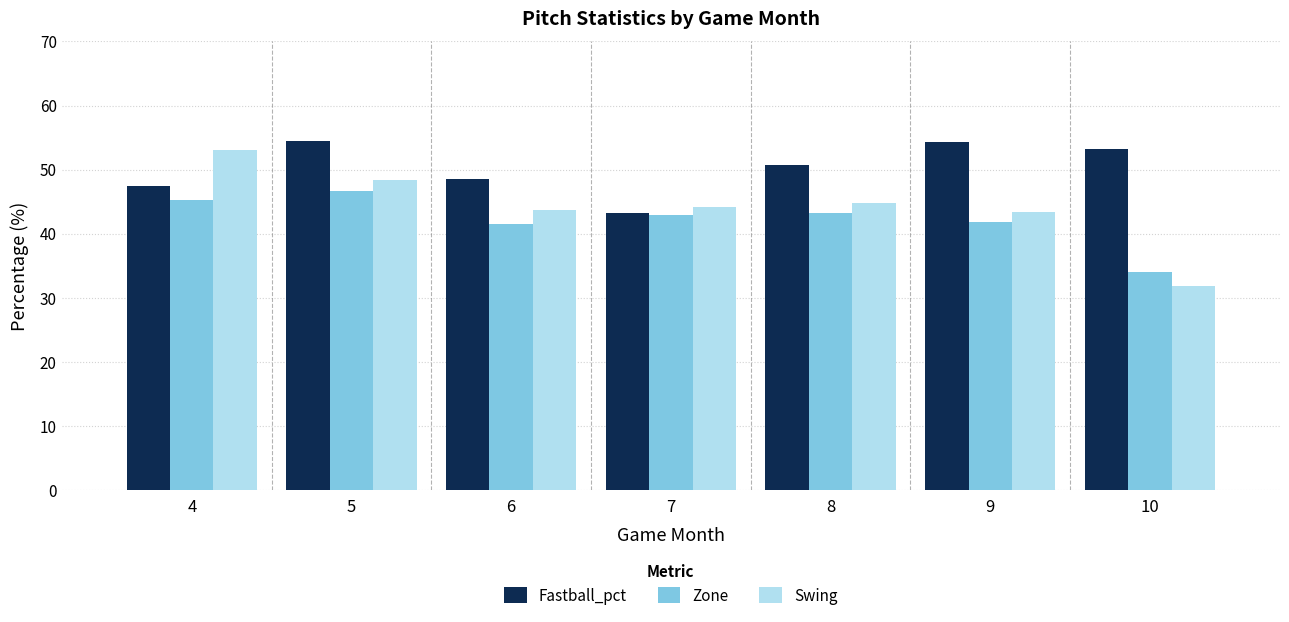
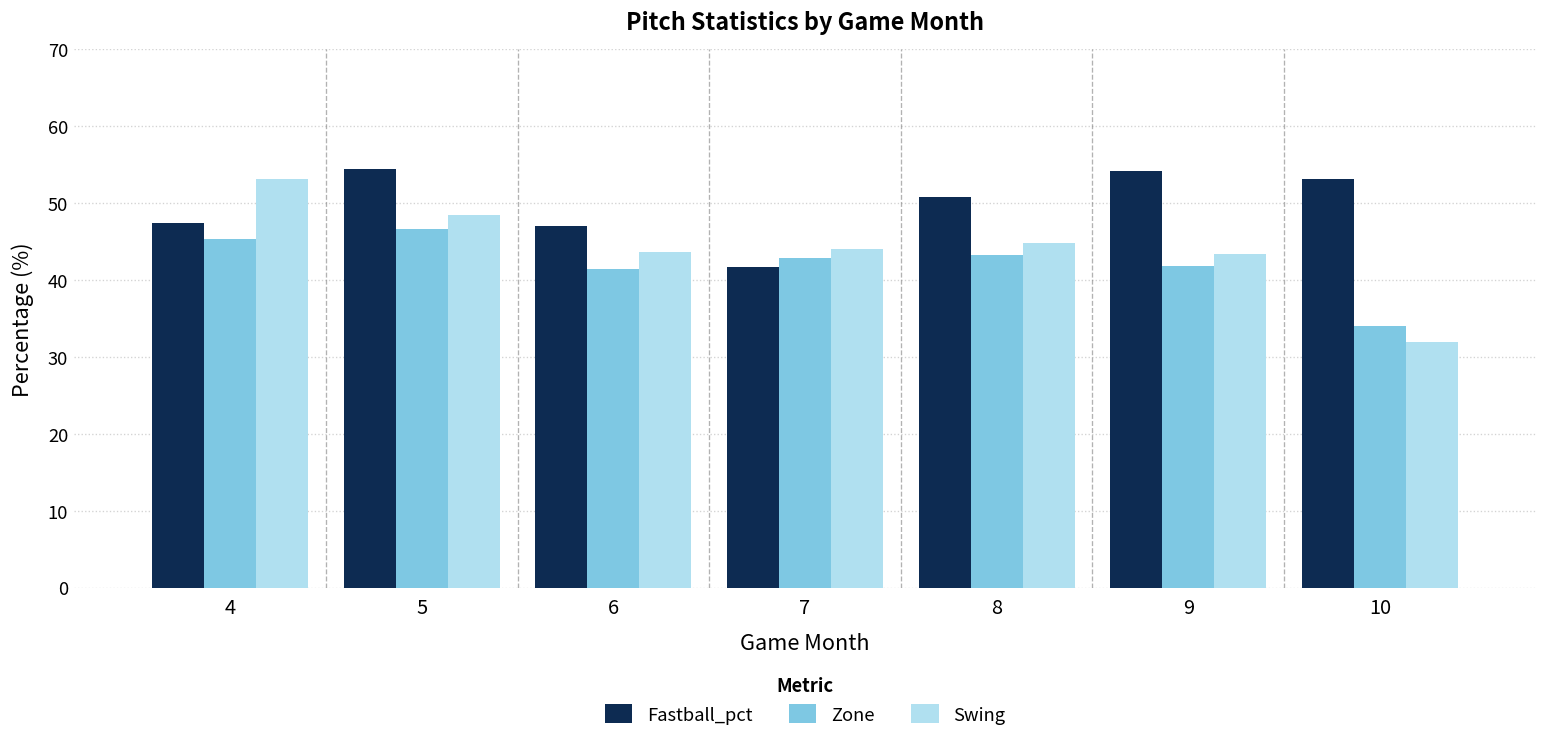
Fastball_pct, 6: 49 -> 47
Fastball_pct, 7: 43 -> 42
